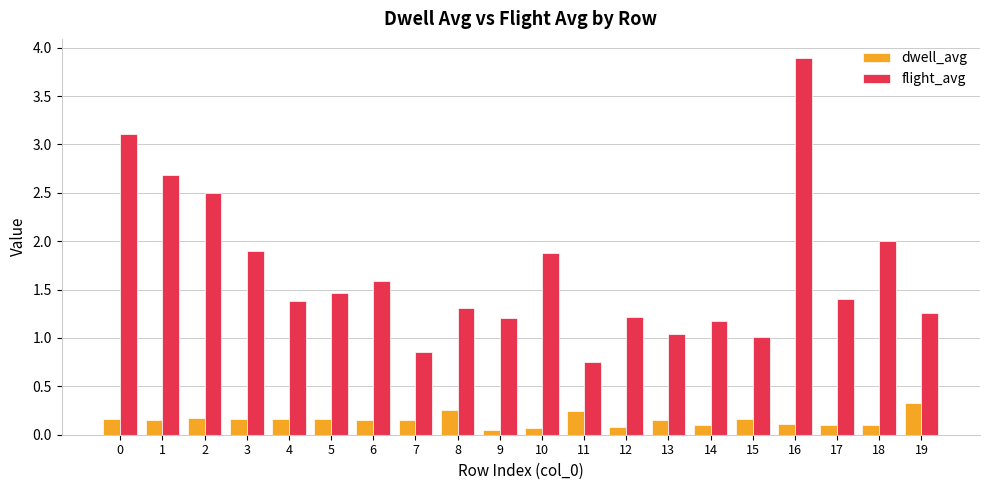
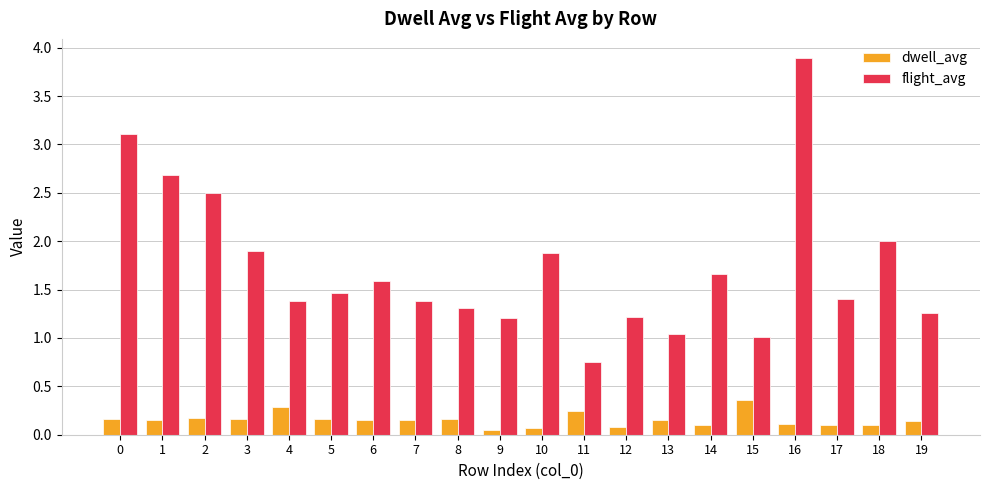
dwell_avg, 4: 0.2 -> 0.3
flight_avg, 7: 0.9 -> 1.4
dwell_avg, 8: 0.3 -> 0.2
flight_avg, 14: 1.2 -> 1.7
dwell_avg, 15: 0.2 -> 0.4
dwell_avg, 19: 0.3 -> 0.1
